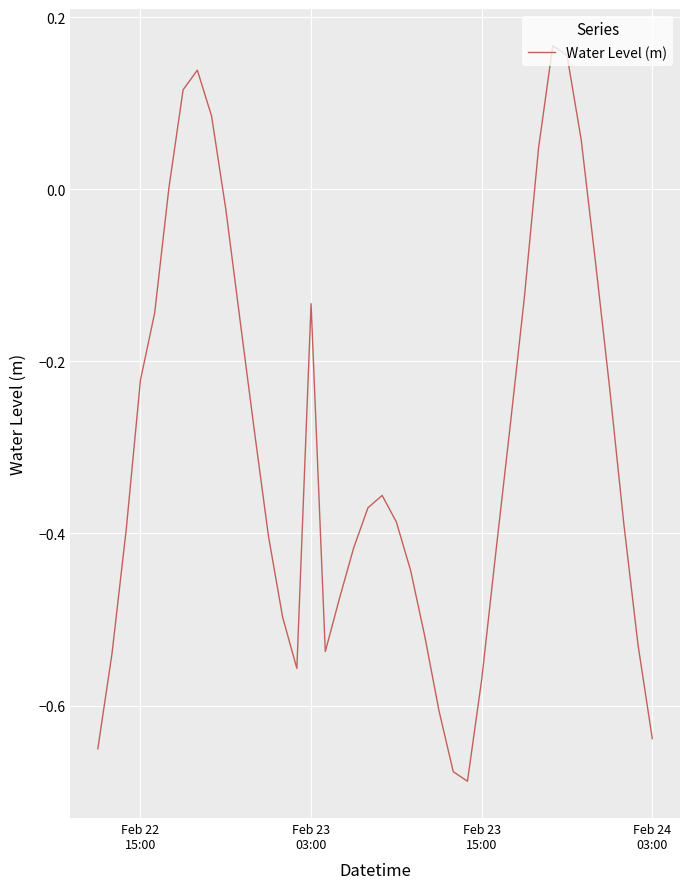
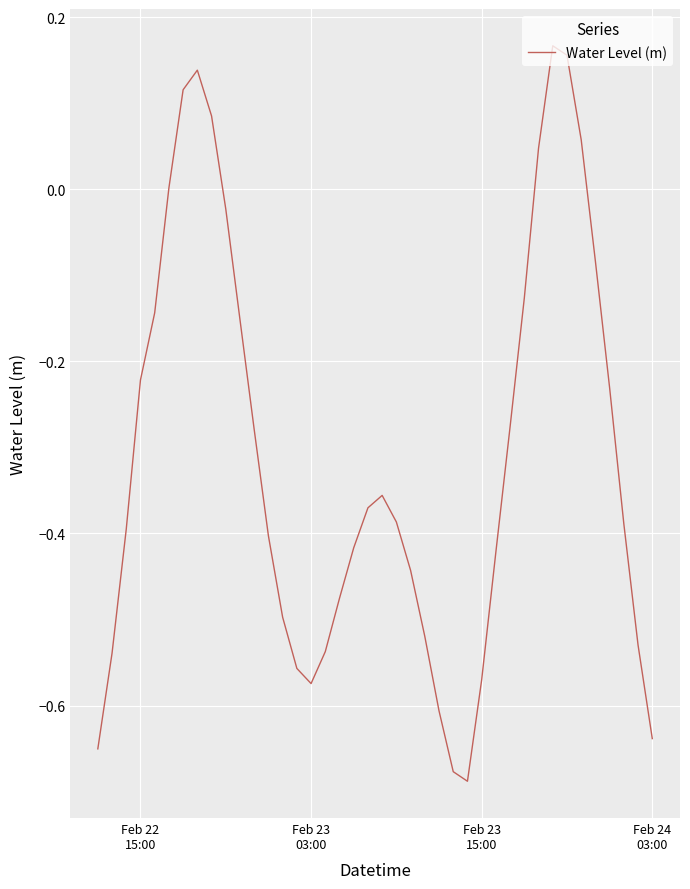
Feb 23 03:00: -0.13 -> -0.57
